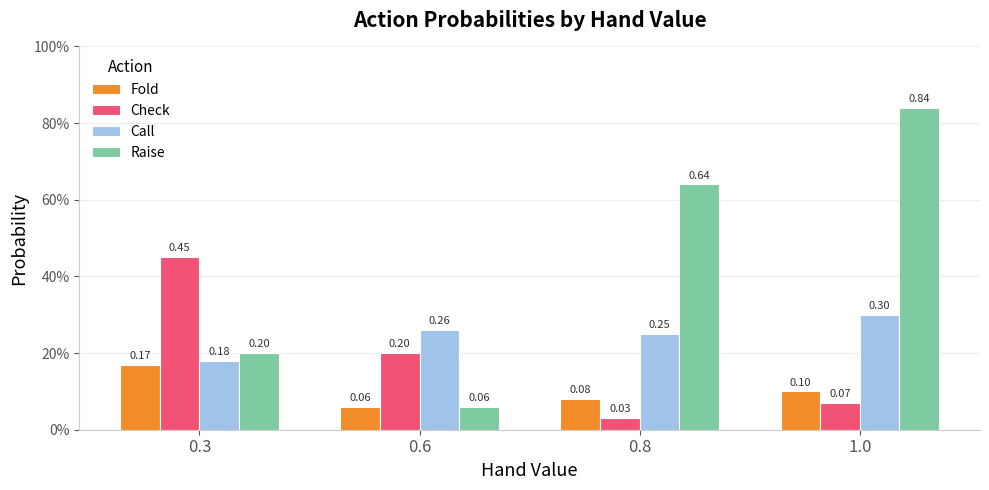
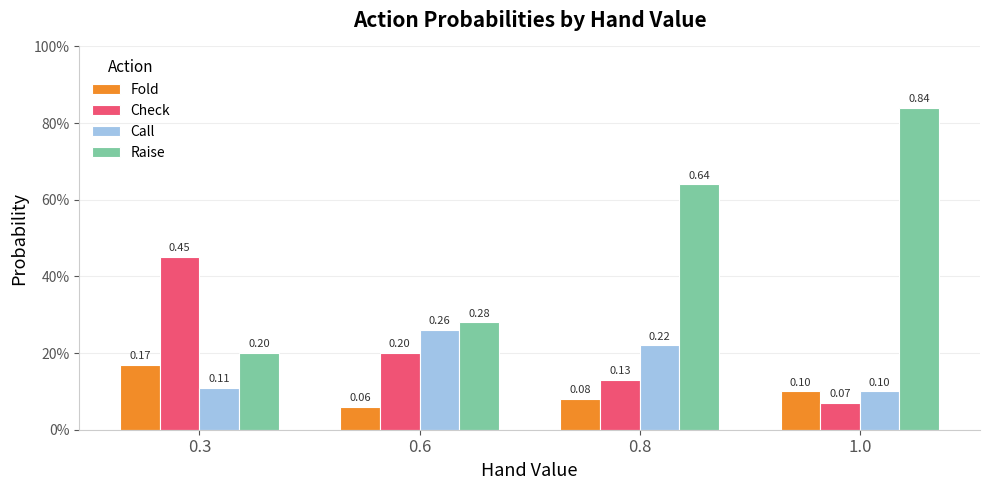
Call, 0.3: 0.18 -> 0.11
Raise, 0.6: 0.06 -> 0.28
Check, 0.8: 0.03 -> 0.13
Call, 0.8: 0.25 -> 0.22
Call, 1.0: 0.30 -> 0.10
